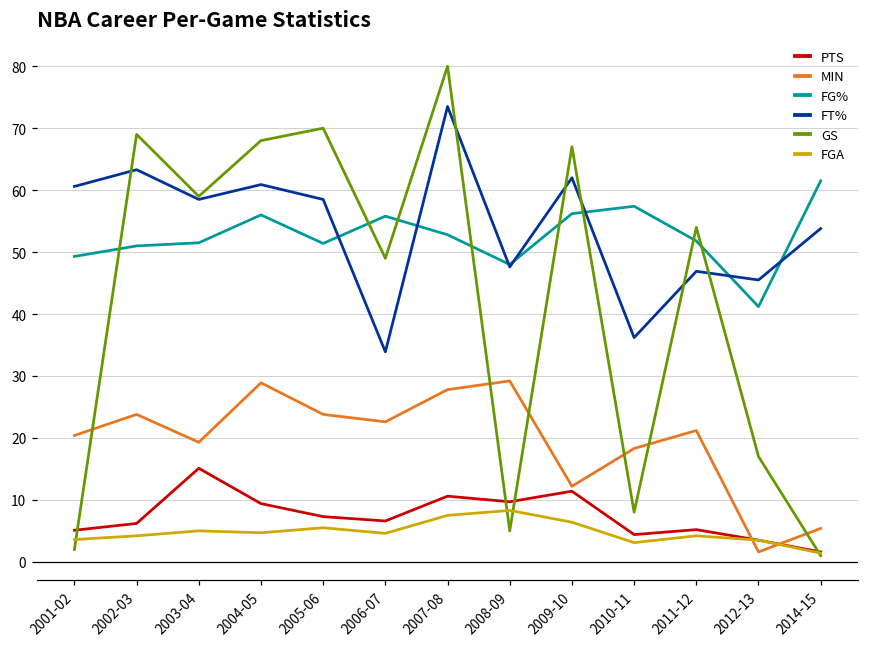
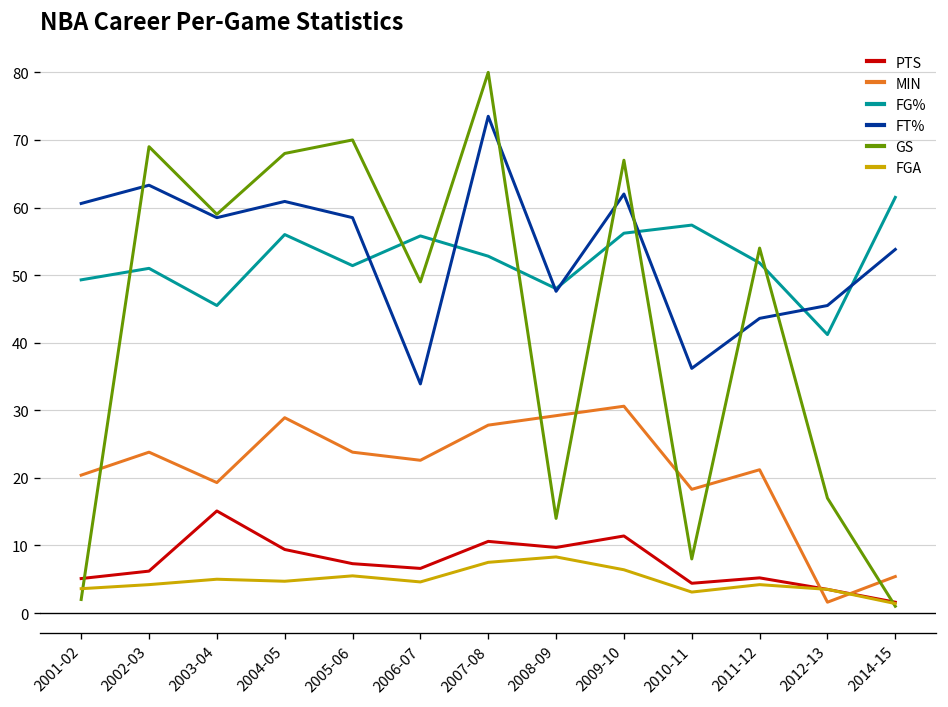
FG%, 2003-04: 52 -> 46
GS, 2008-09: 5 -> 14
MIN, 2009-10: 12 -> 31
FT%, 2011-12: 47 -> 44
